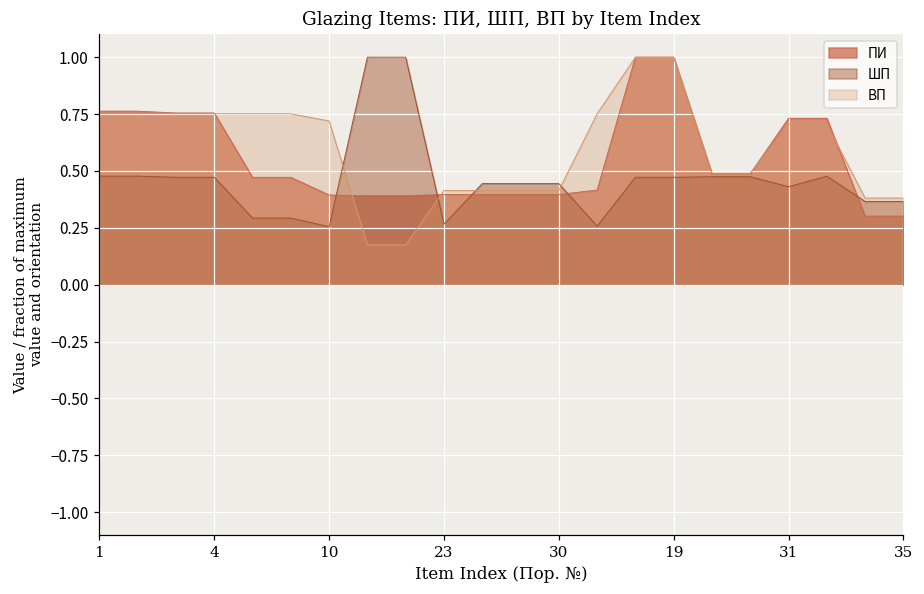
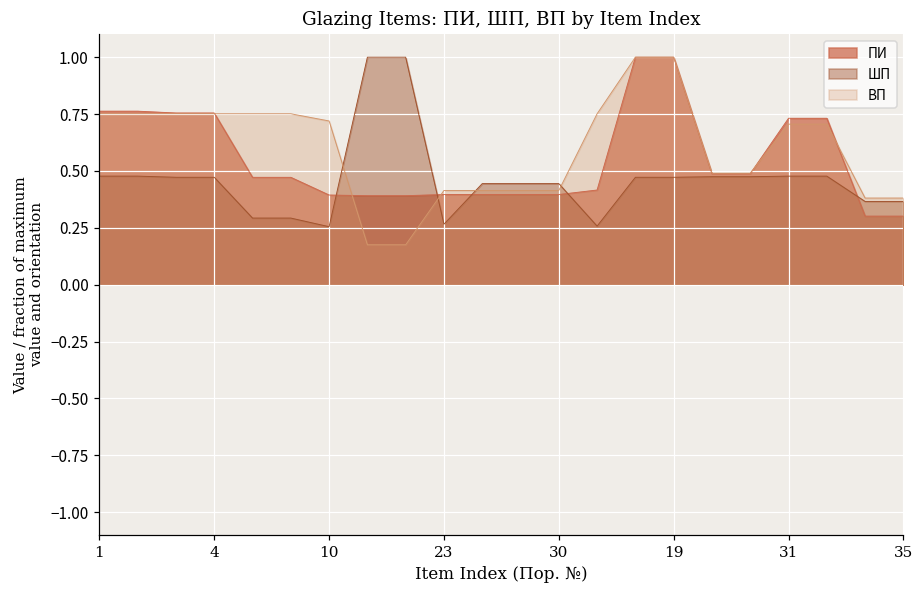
ШП, 31: 0.43 -> 0.48
